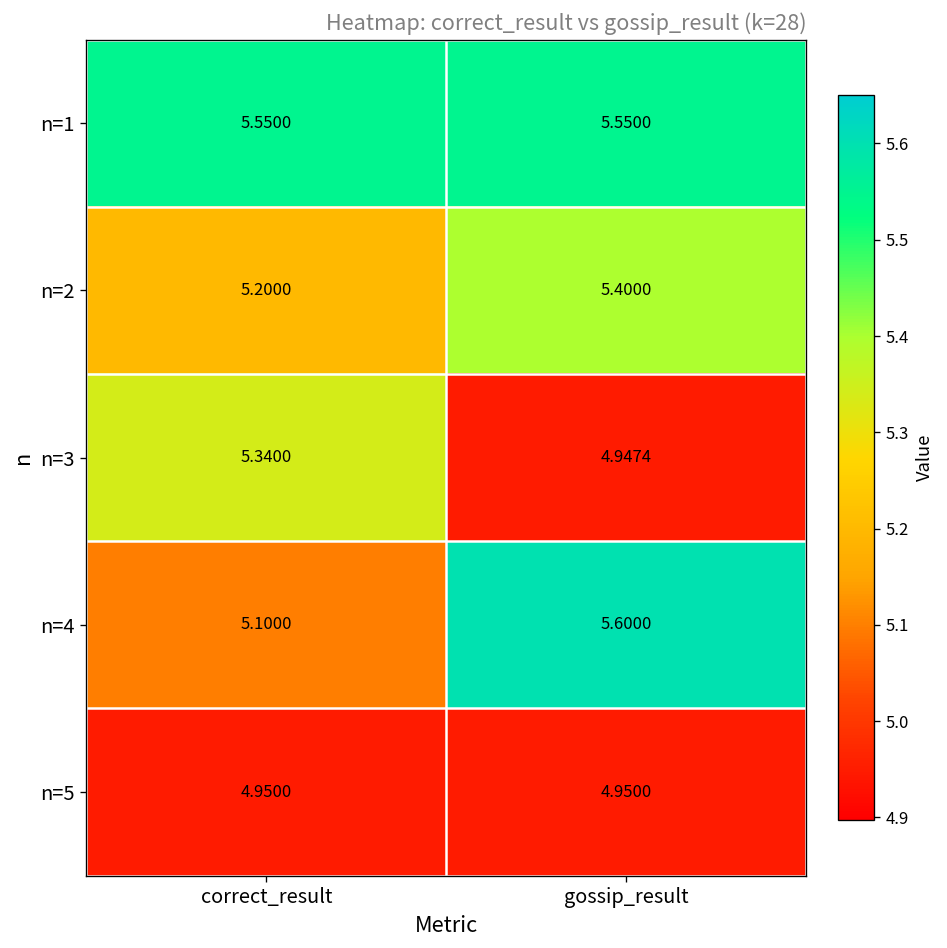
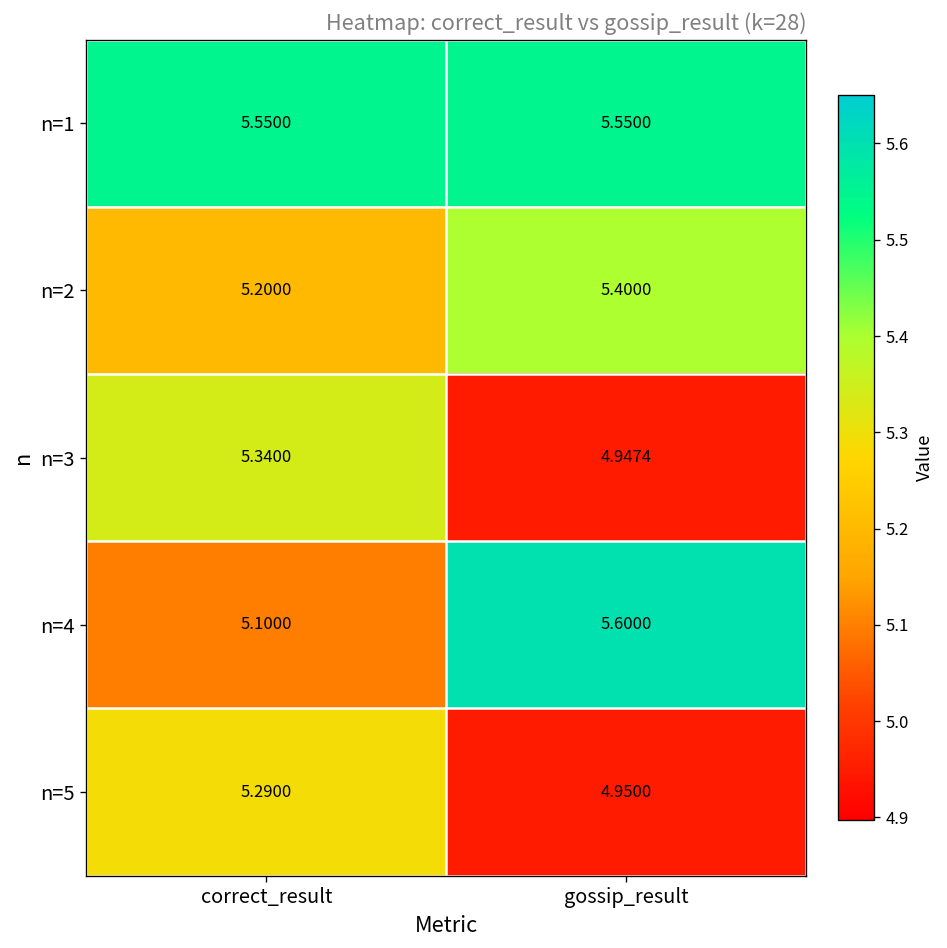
n=5, correct_result: 4.9500 -> 5.2900
